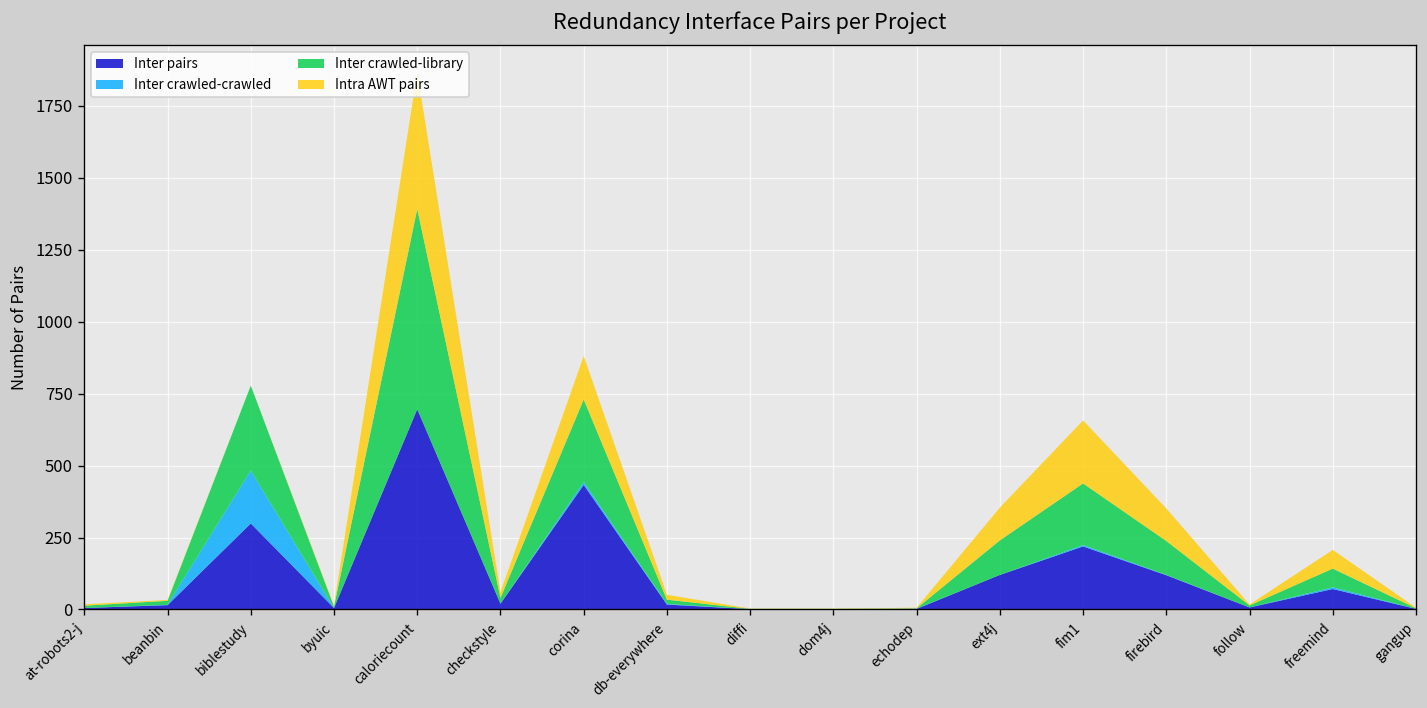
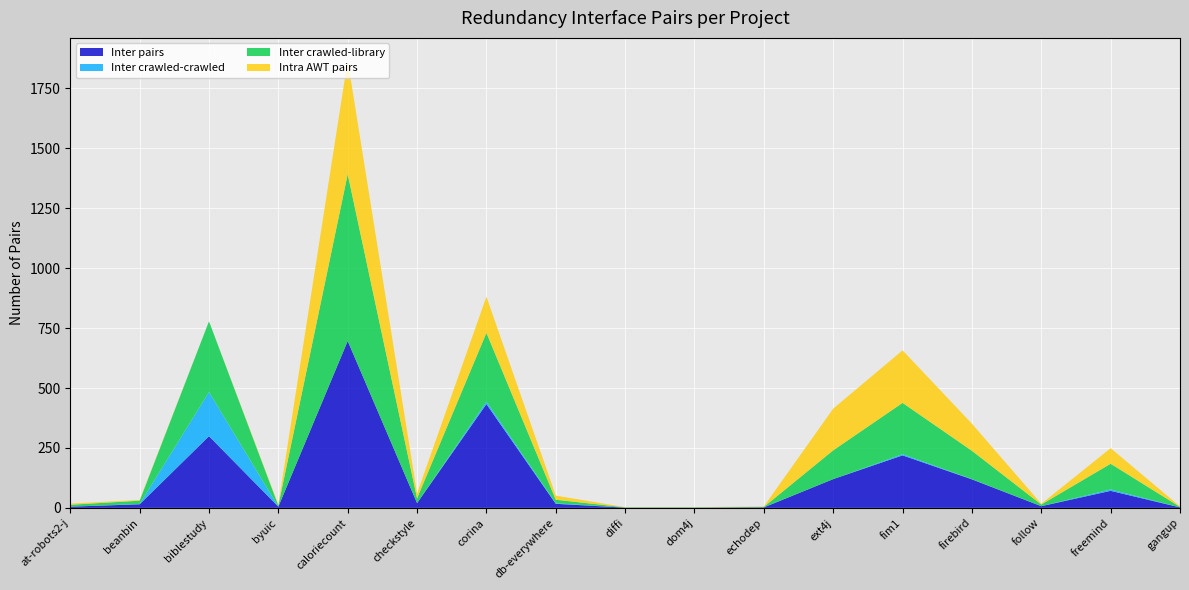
Intra AWT pairs, ext4j: 110 -> 170
Inter crawled-library, freemind: 70 -> 110
